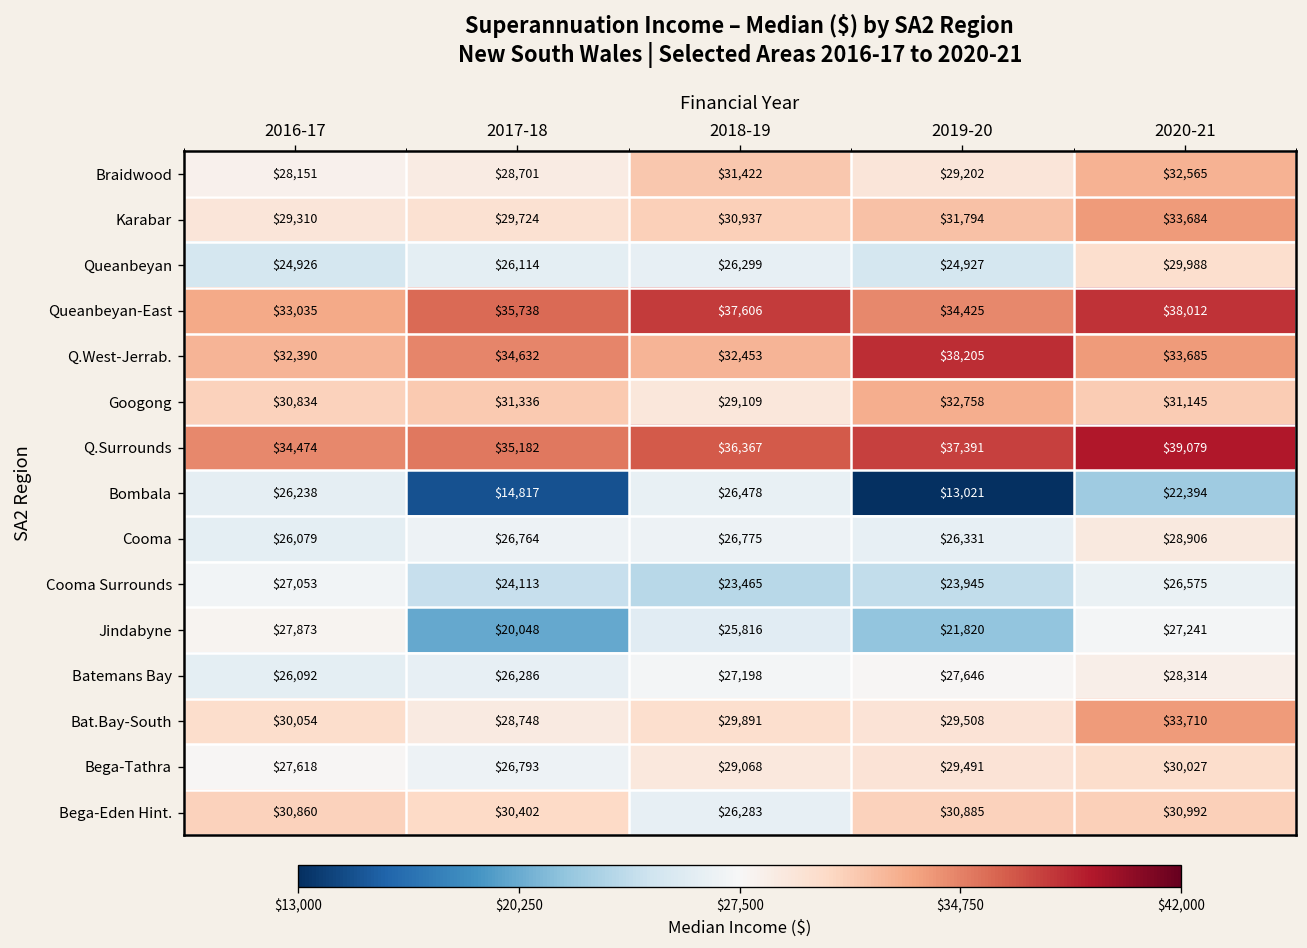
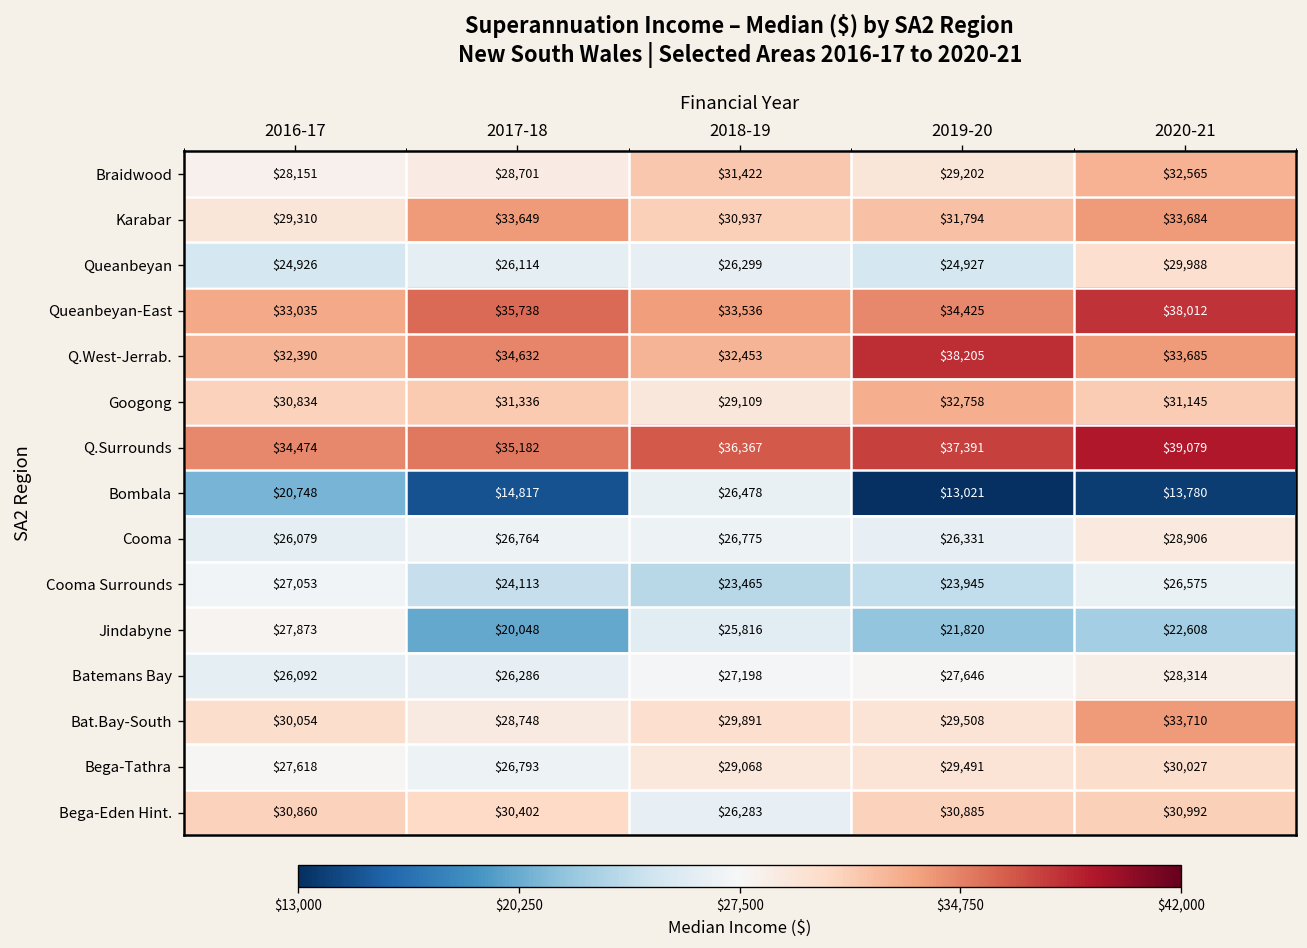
Karabar, 2017-18: $29,724 -> $33,649
Queanbeyan-East, 2018-19: $37,606 -> $33,536
Bombala, 2016-17: $26,238 -> $20,748
Bombala, 2020-21: $22,394 -> $13,780
Jindabyne, 2020-21: $27,241 -> $22,608
